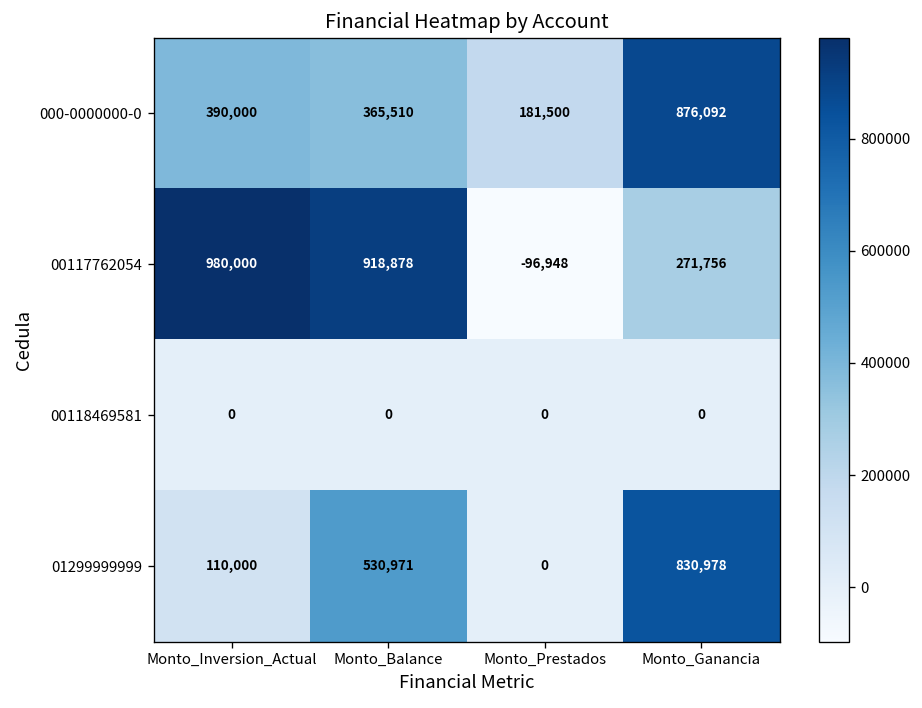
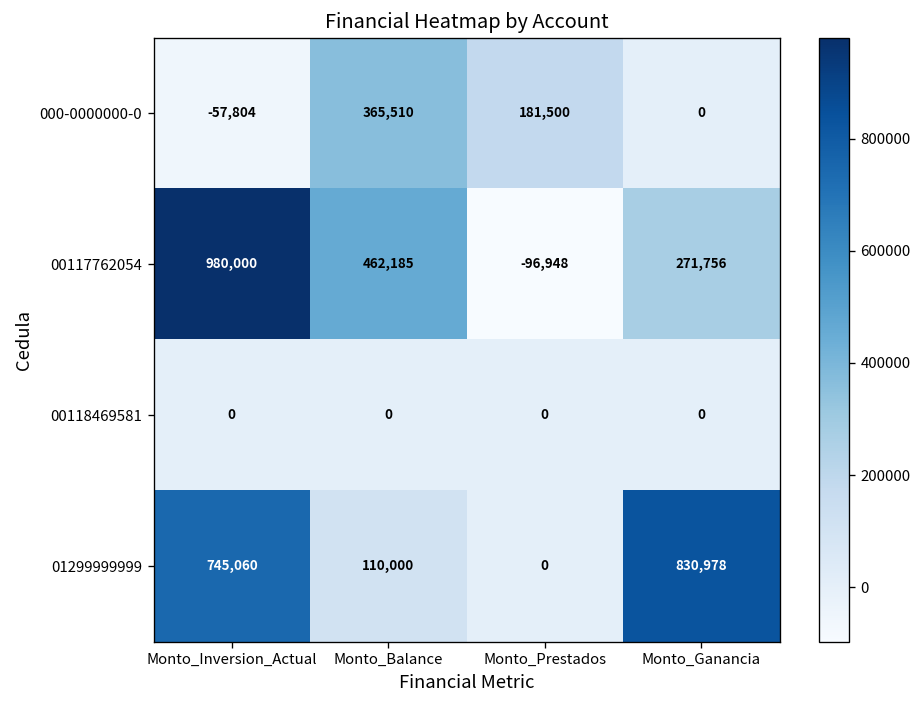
000-0000000-0, Monto_Inversion_Actual: 390,000 -> -57,804
000-0000000-0, Monto_Ganancia: 876,092 -> 0
00117762054, Monto_Balance: 918,878 -> 462,185
01299999999, Monto_Inversion_Actual: 110,000 -> 745,060
01299999999, Monto_Balance: 530,971 -> 110,000
